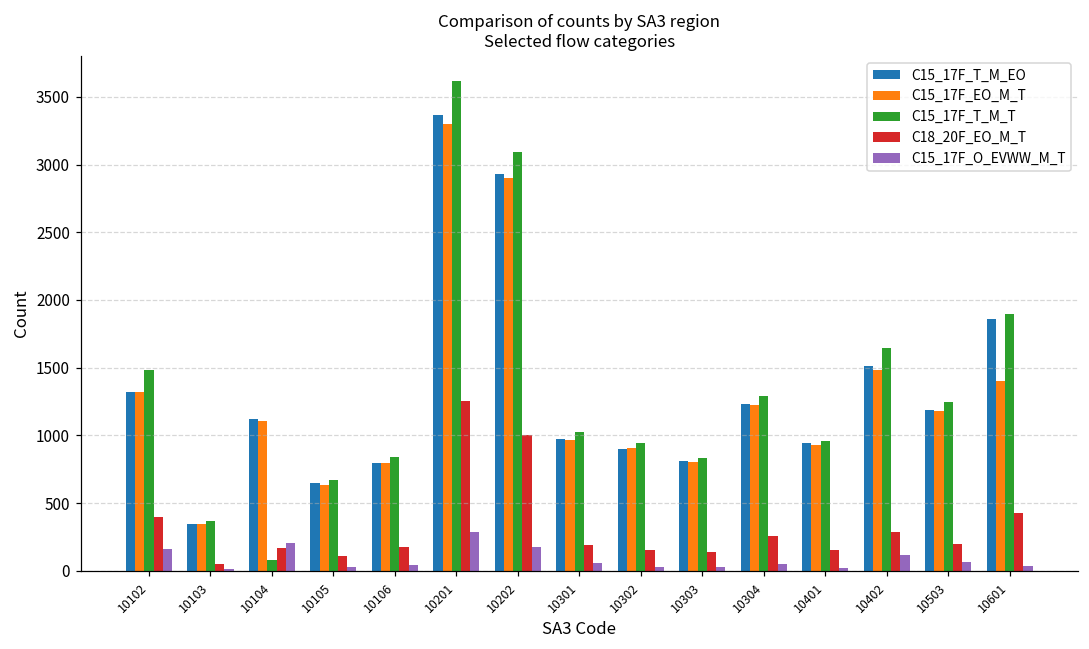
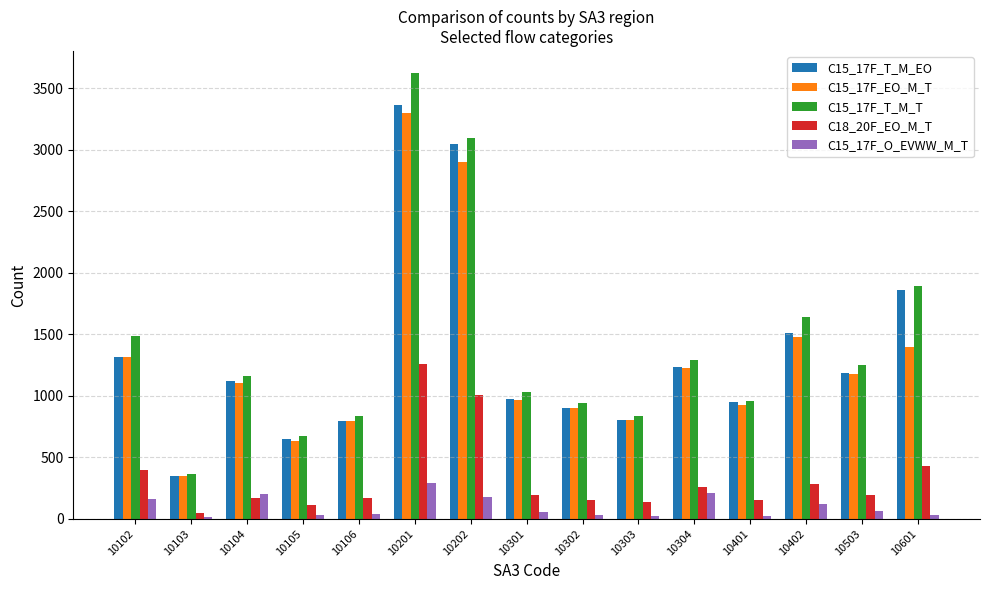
C15_17F_T_M_T, 10104: 80 -> 1160
C15_17F_T_M_EO, 10202: 2930 -> 3040
C15_17F_O_EVWW_M_T, 10304: 50 -> 210
